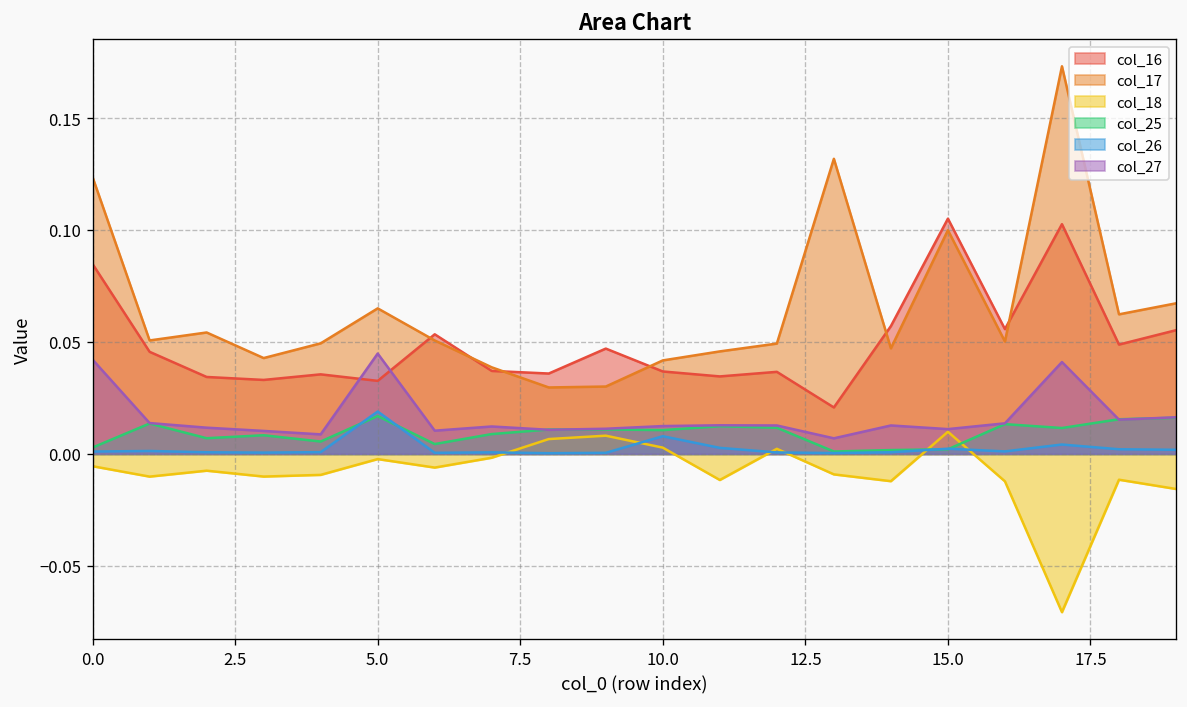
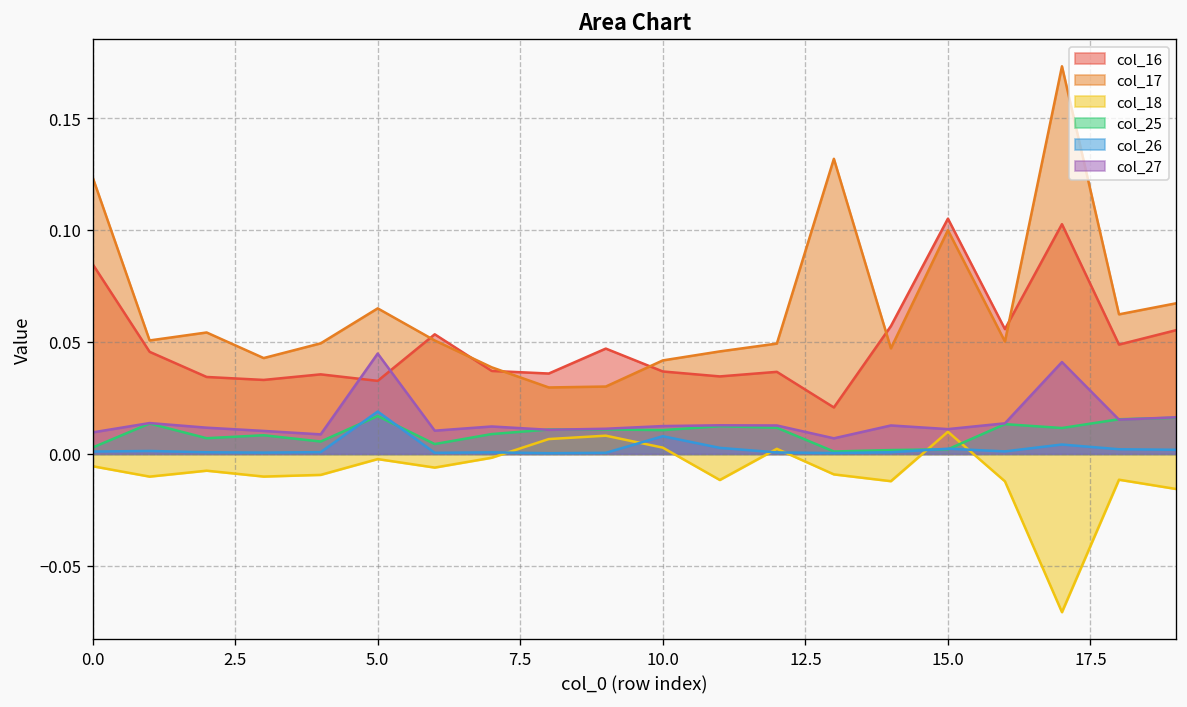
col_27, 0.0: 0.042 -> 0.010
